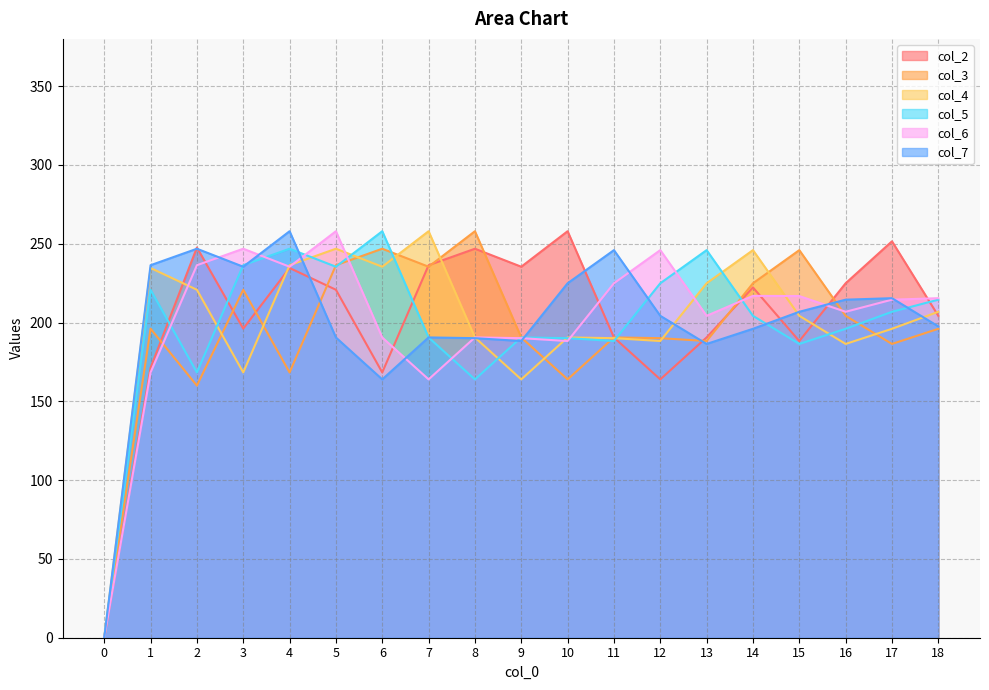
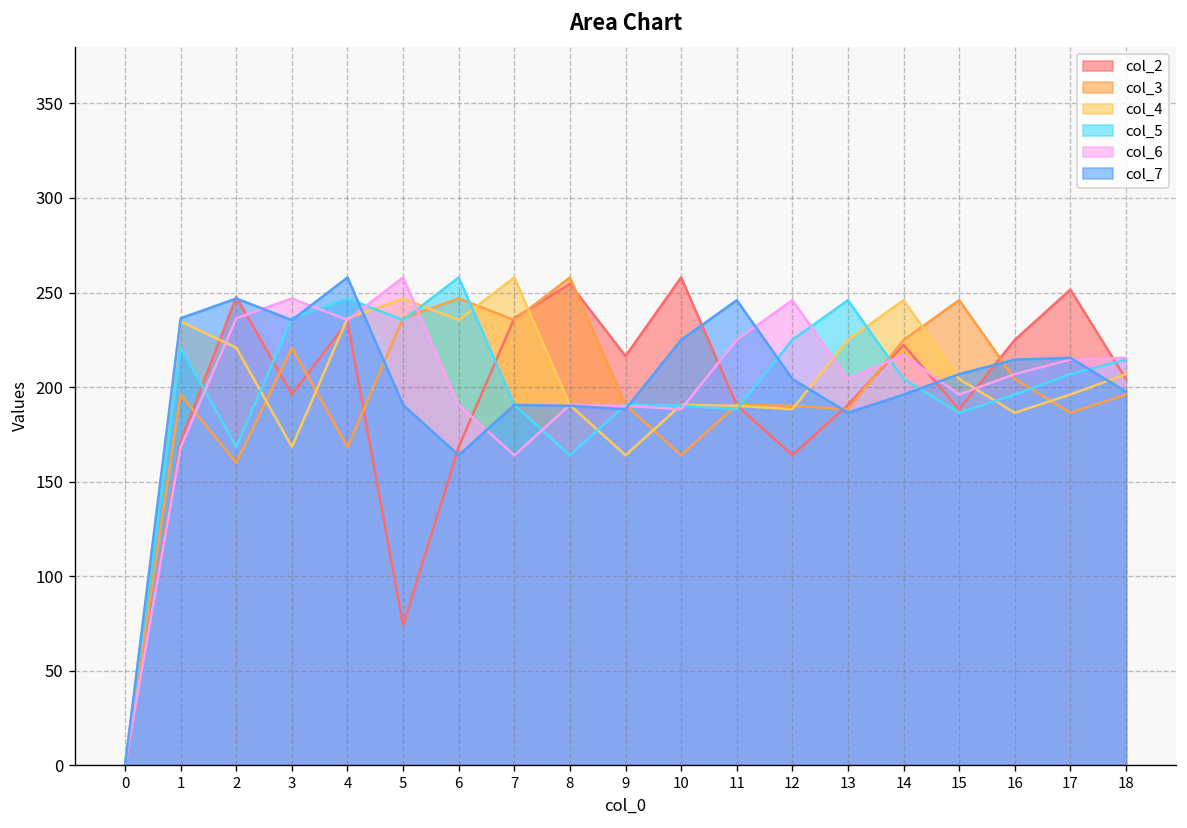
col_2, 5: 221 -> 74
col_2, 8: 247 -> 255
col_2, 9: 235 -> 216
col_6, 15: 217 -> 196
